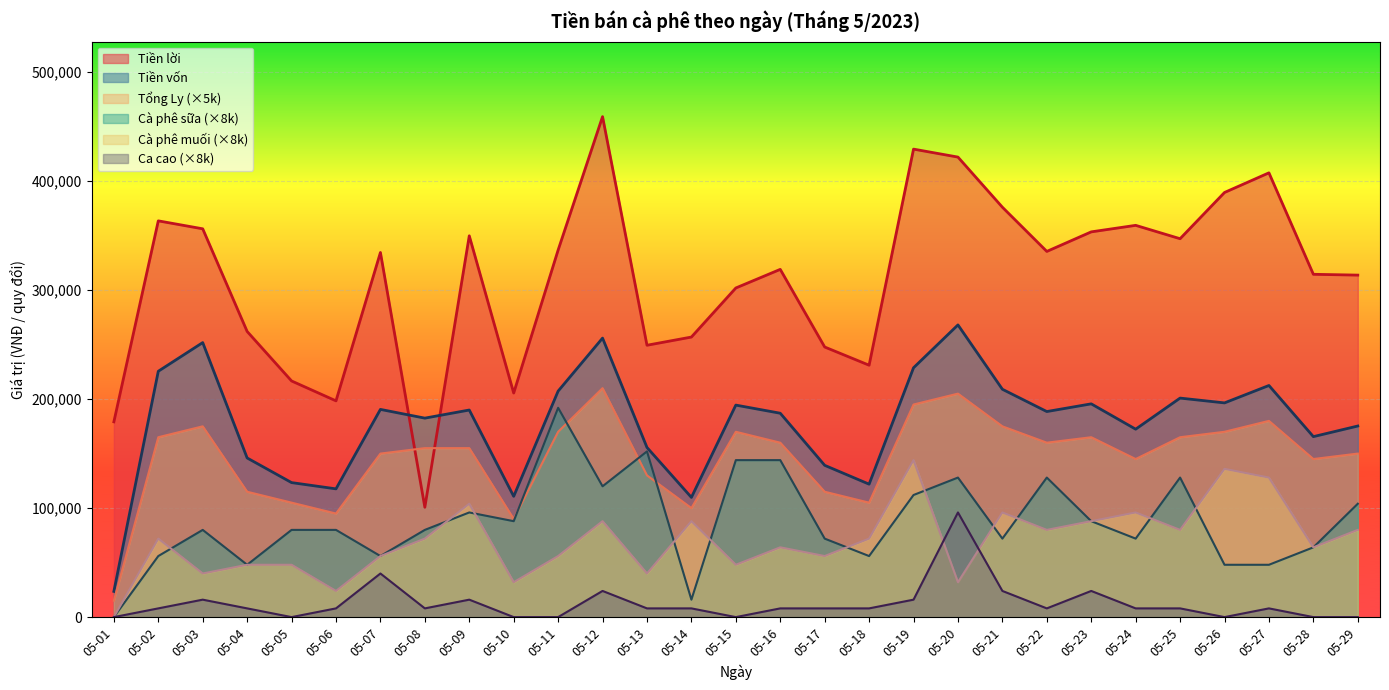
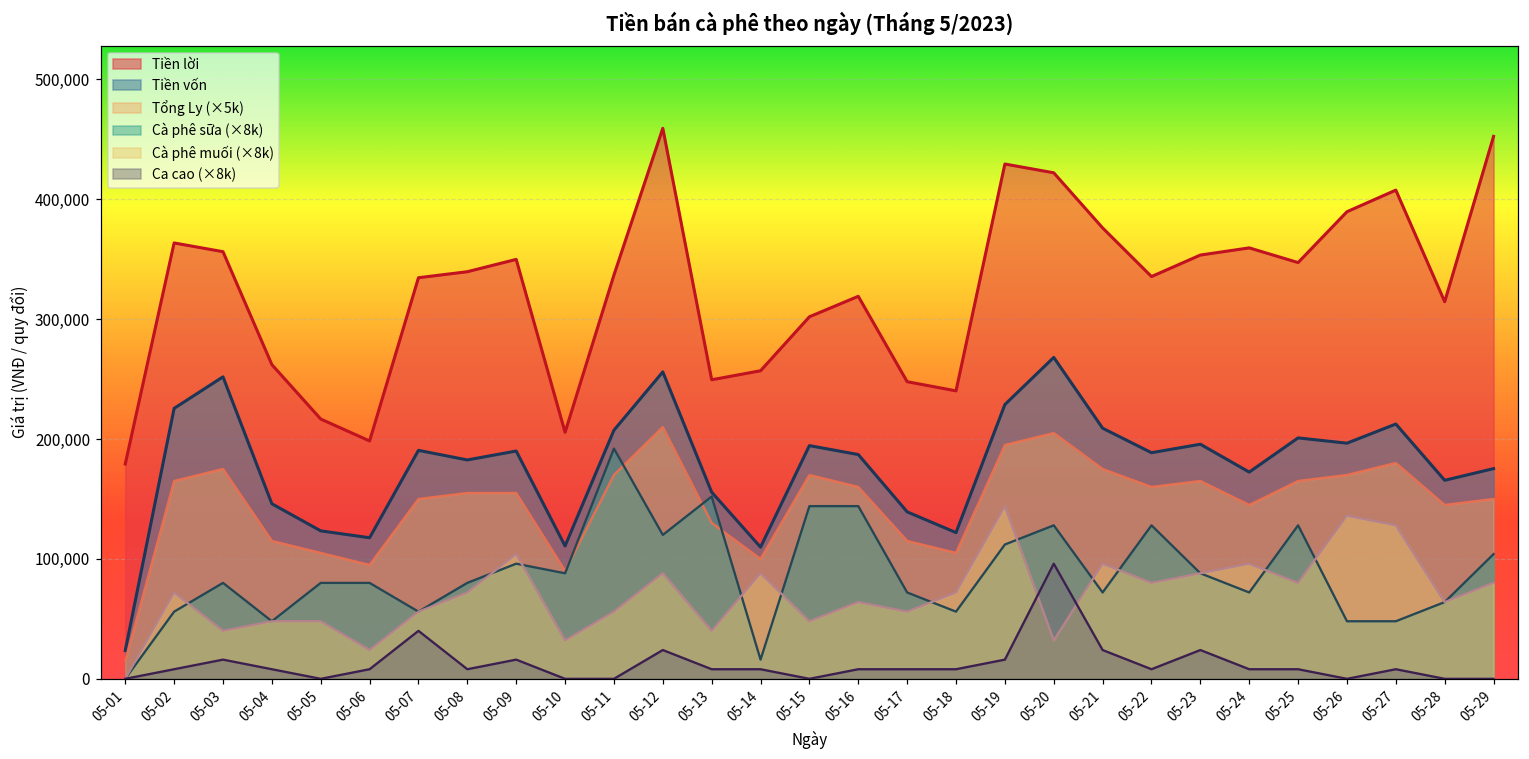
Tiền lời, 05-08: 101,000 -> 339,000
Tiền lời, 05-18: 231,000 -> 240,000
Tiền lời, 05-29: 314,000 -> 452,000
